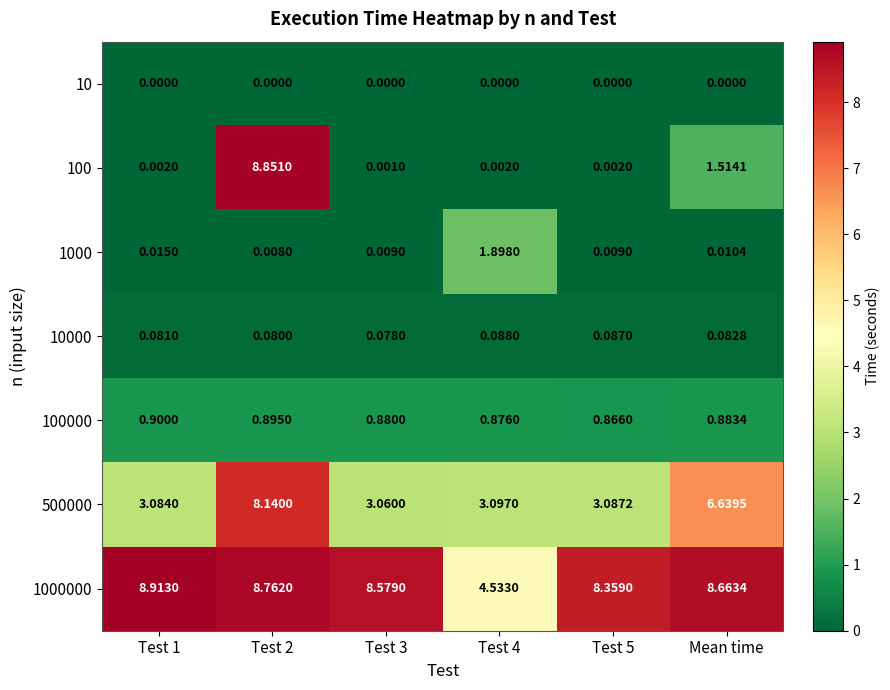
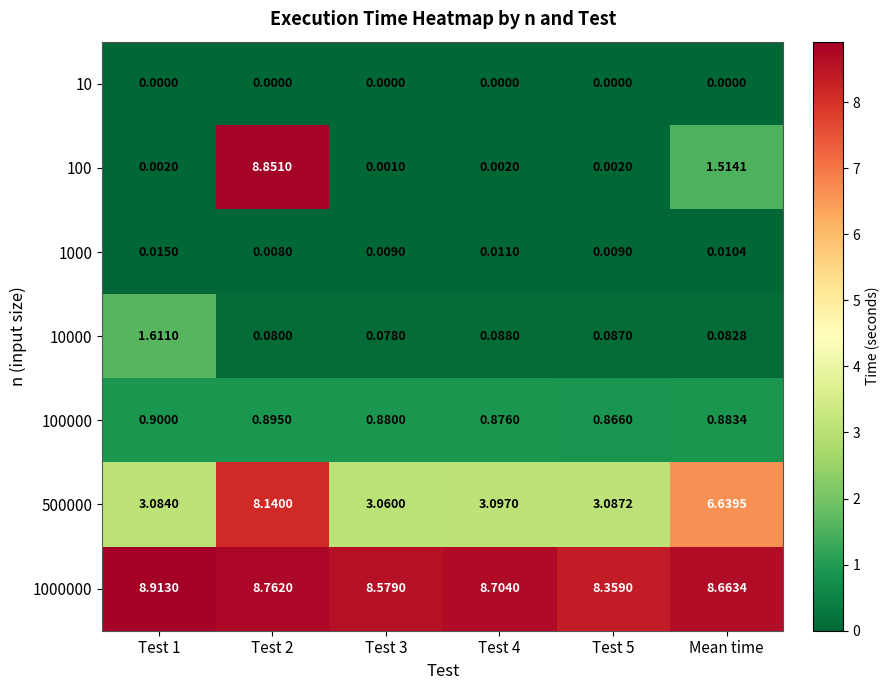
1000, Test 4: 1.8980 -> 0.0110
10000, Test 1: 0.0810 -> 1.6110
1000000, Test 4: 4.5330 -> 8.7040
